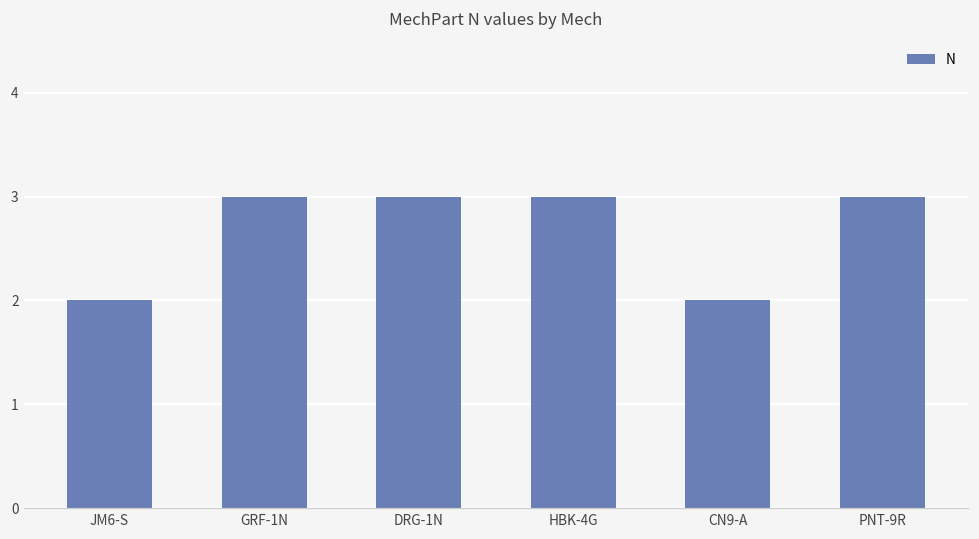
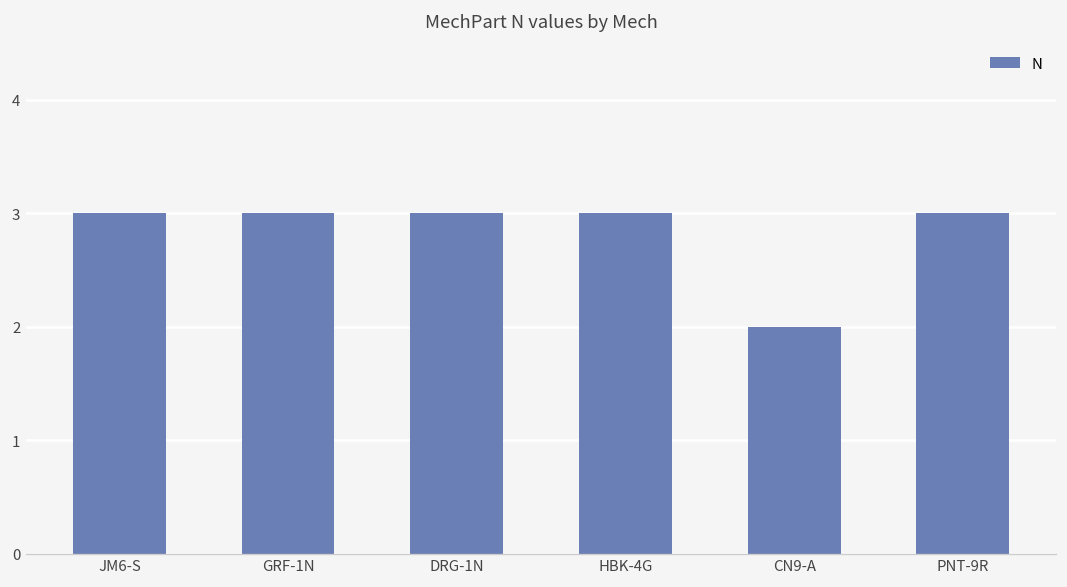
JM6-S: 2 -> 3
